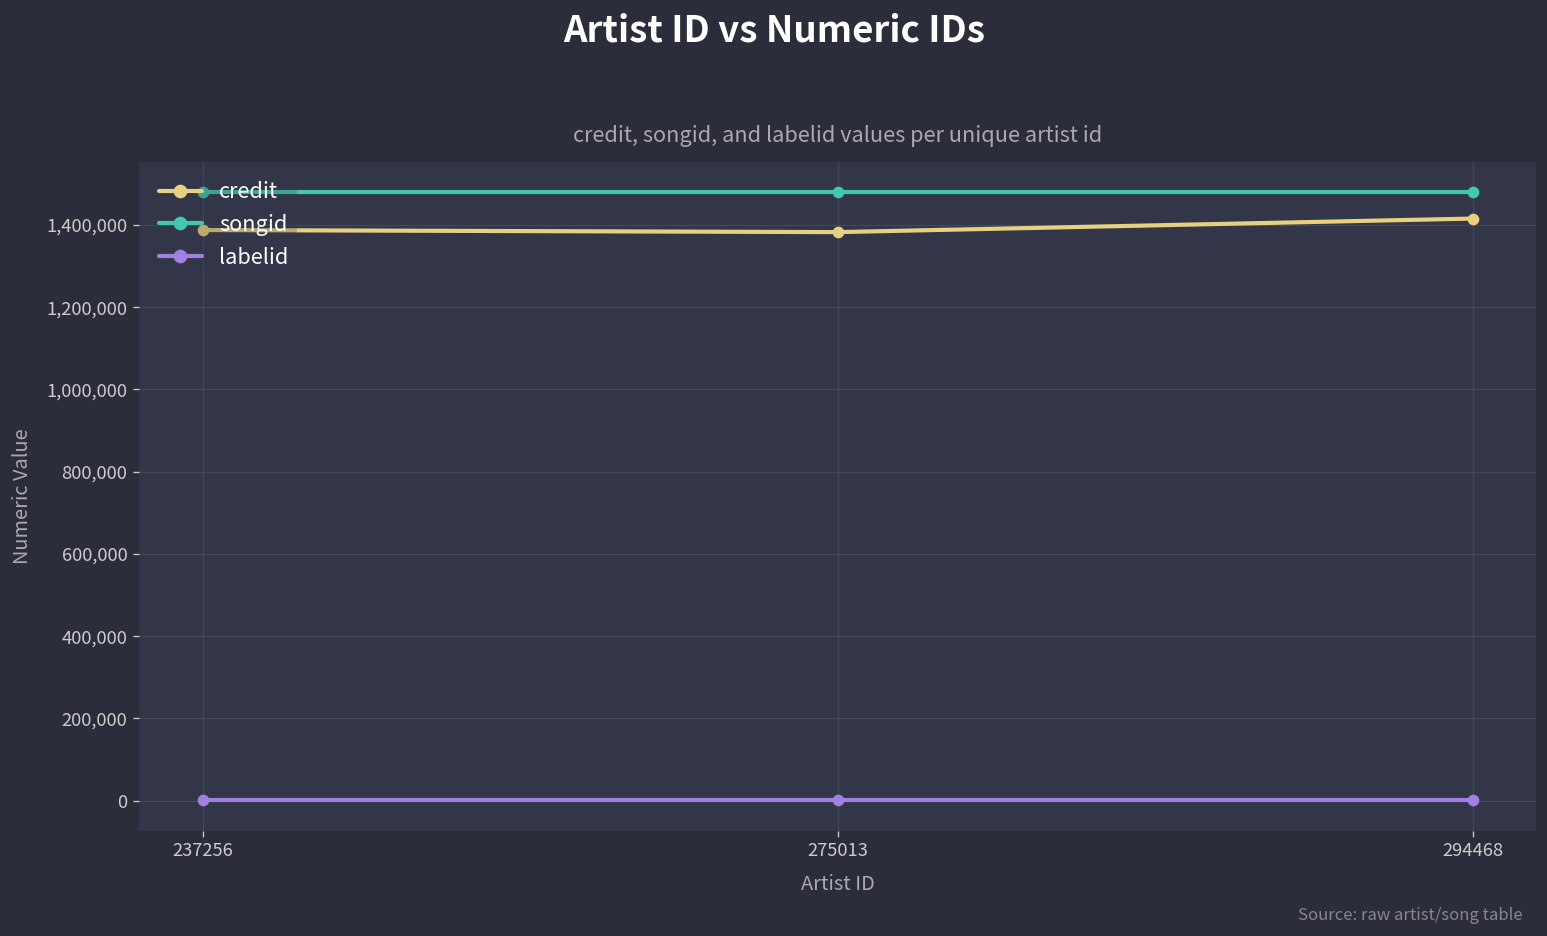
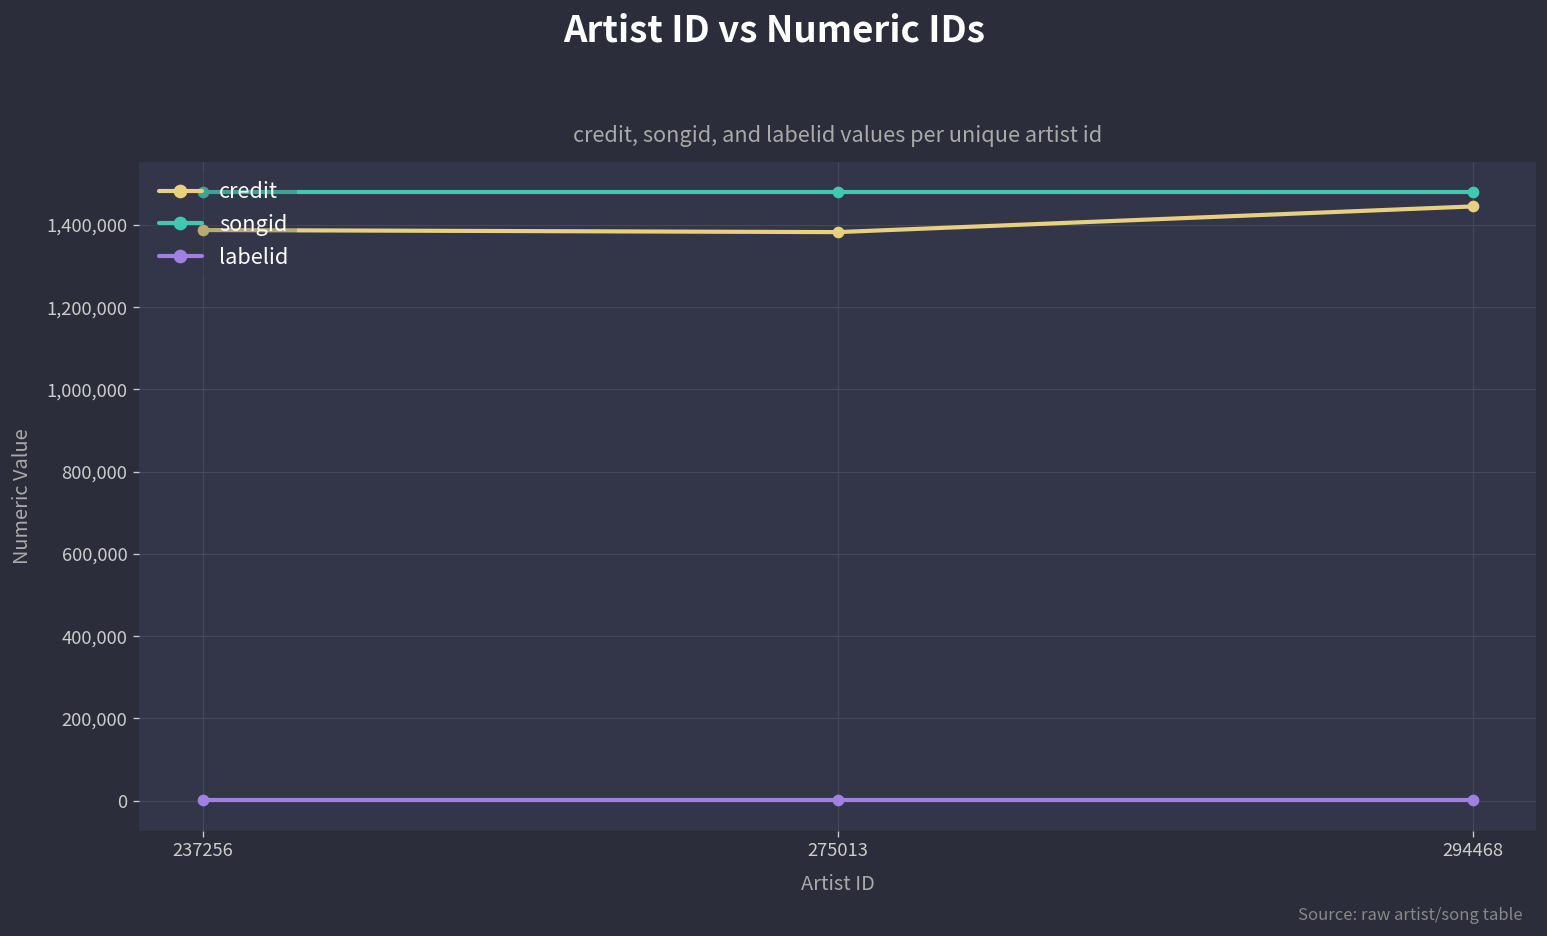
credit, 294468: 1,420,000 -> 1,450,000
